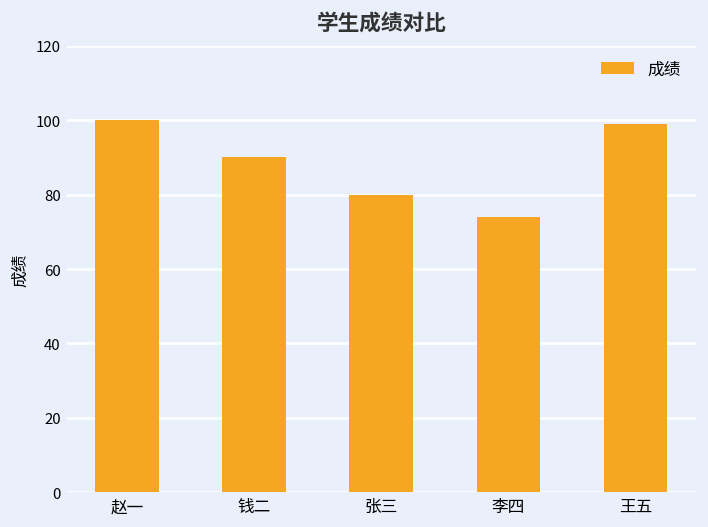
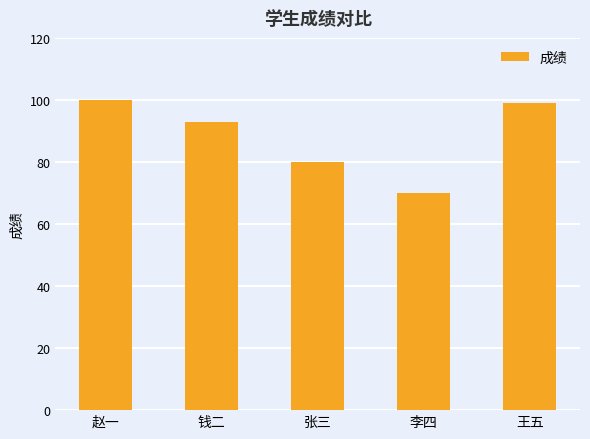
钱二: 90 -> 93
李四: 74 -> 70
